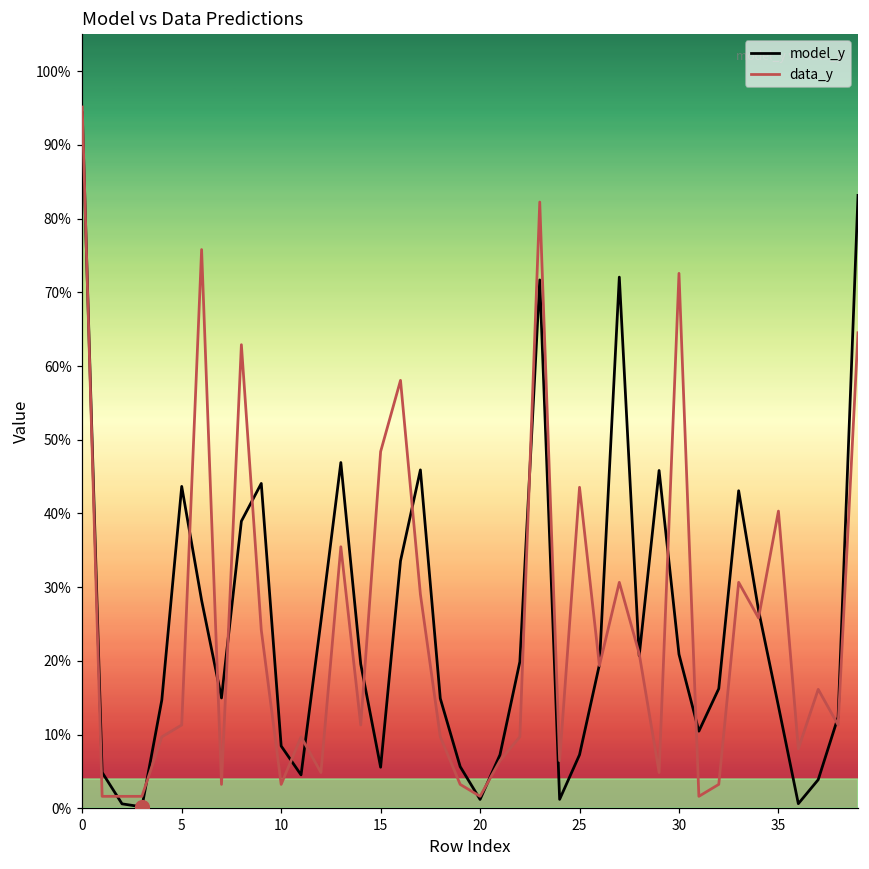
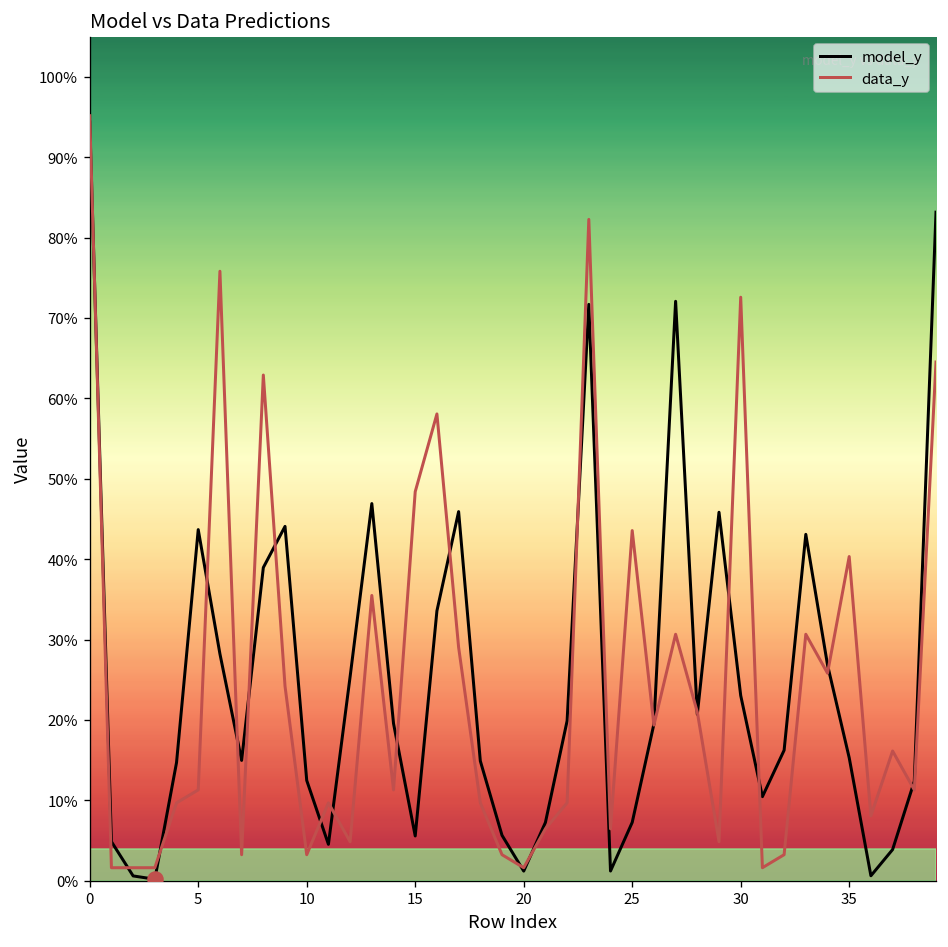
model_y, 10: 8% -> 12%
model_y, 30: 21% -> 23%
model_y, 35: 14% -> 15%
